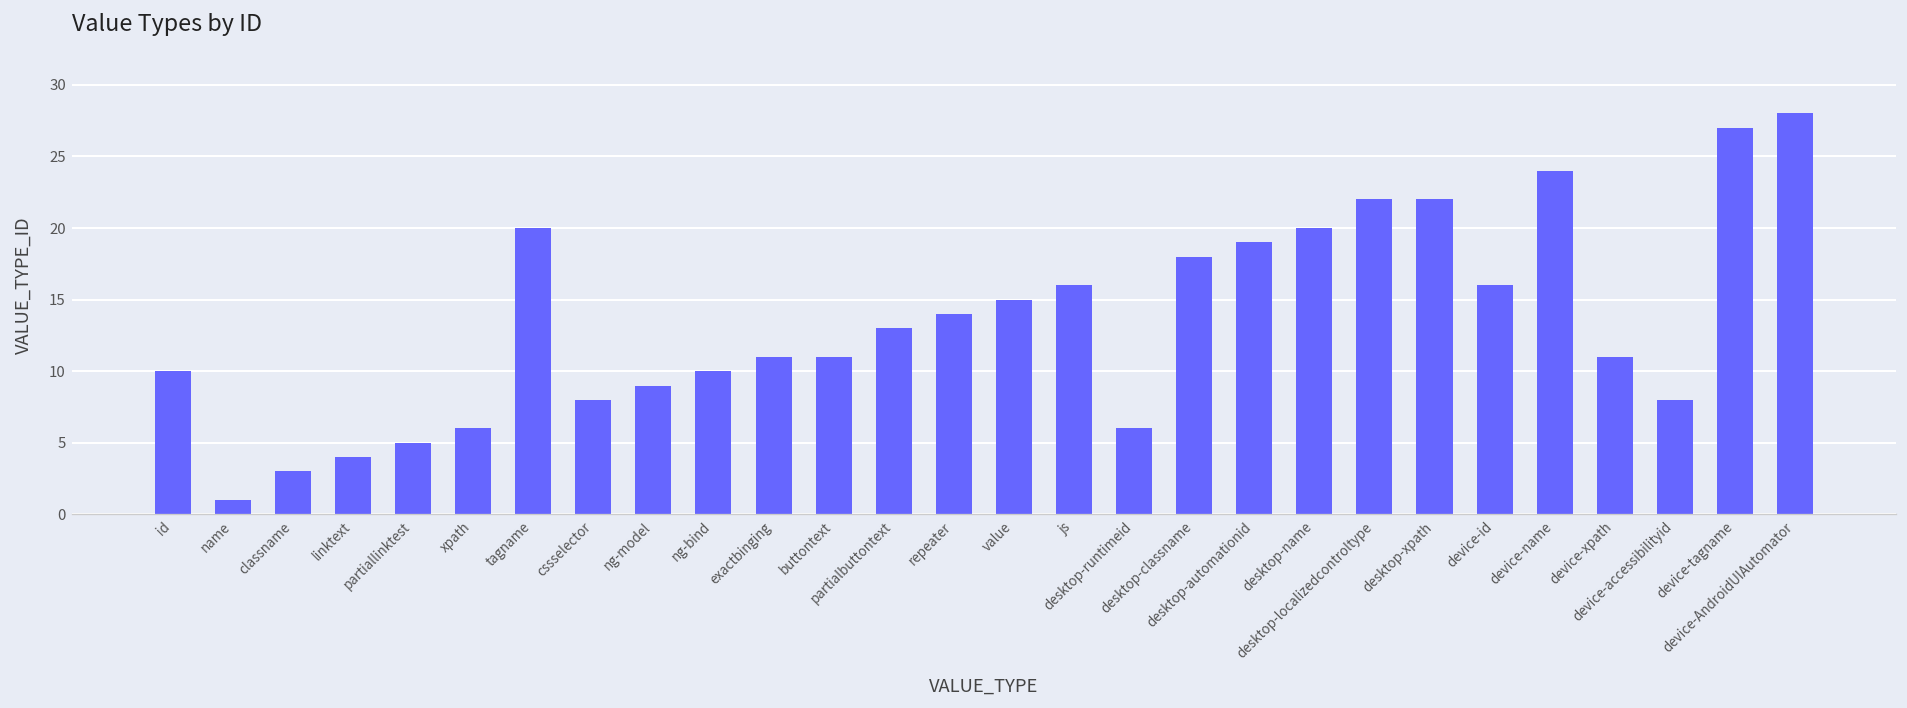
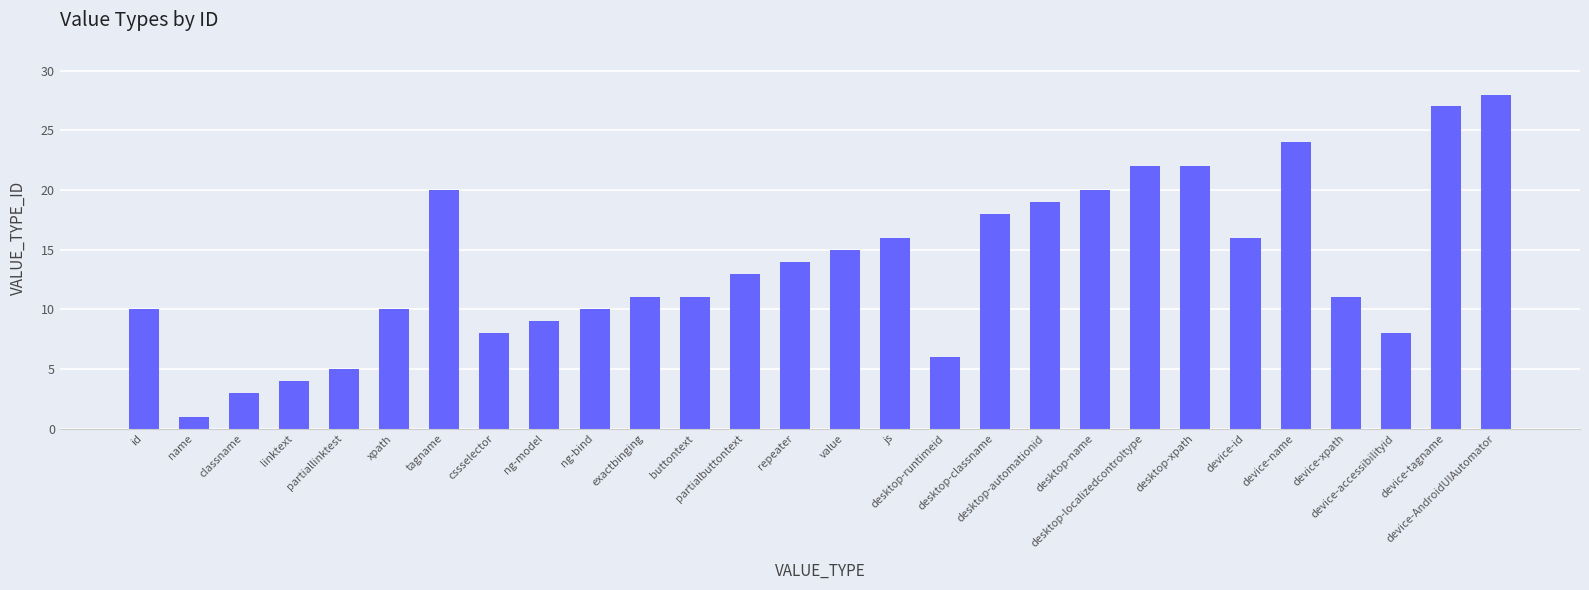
xpath: 6 -> 10
